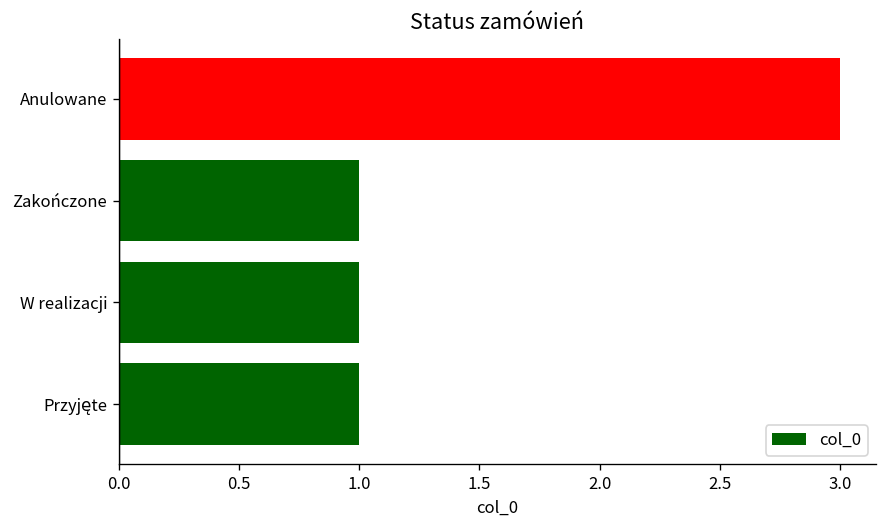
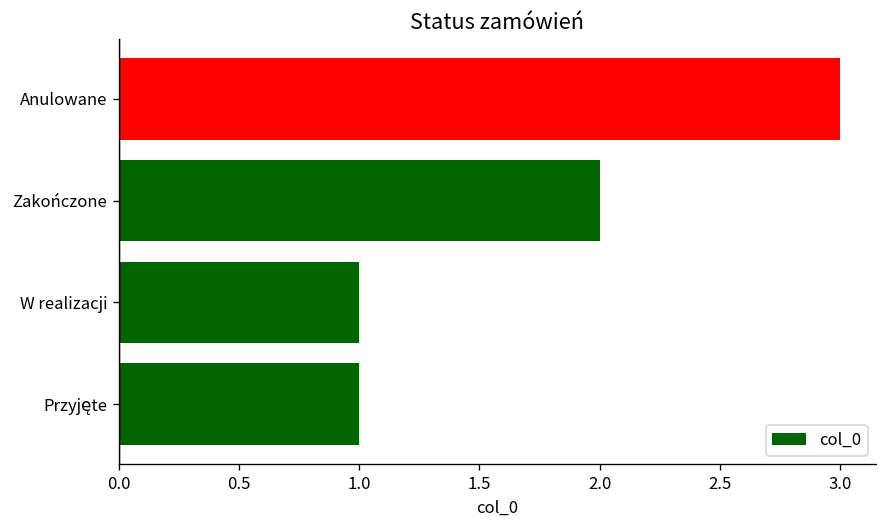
Zakończone: 1 -> 2
